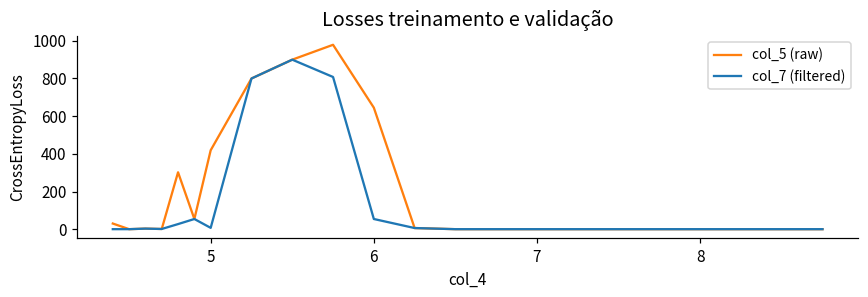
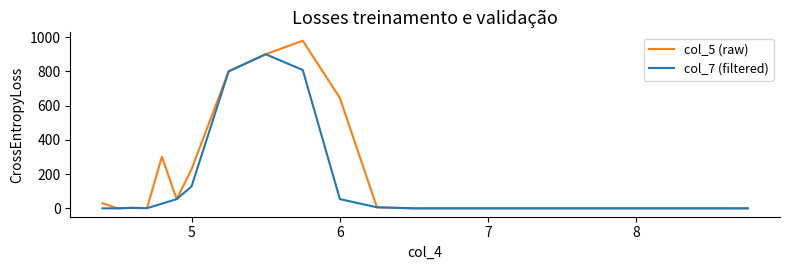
col_5 (raw), 5: 420 -> 230
col_7 (filtered), 5: 10 -> 130
